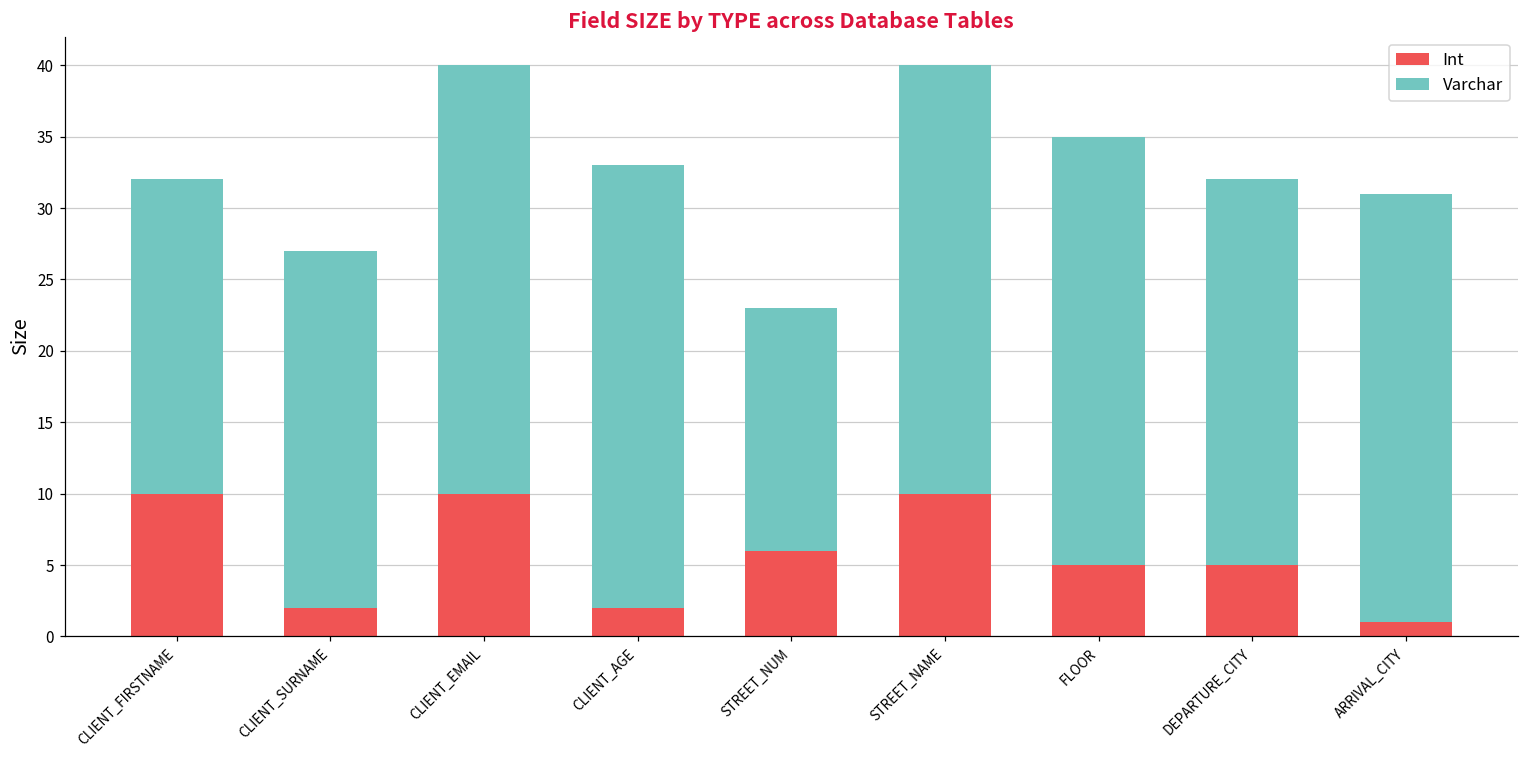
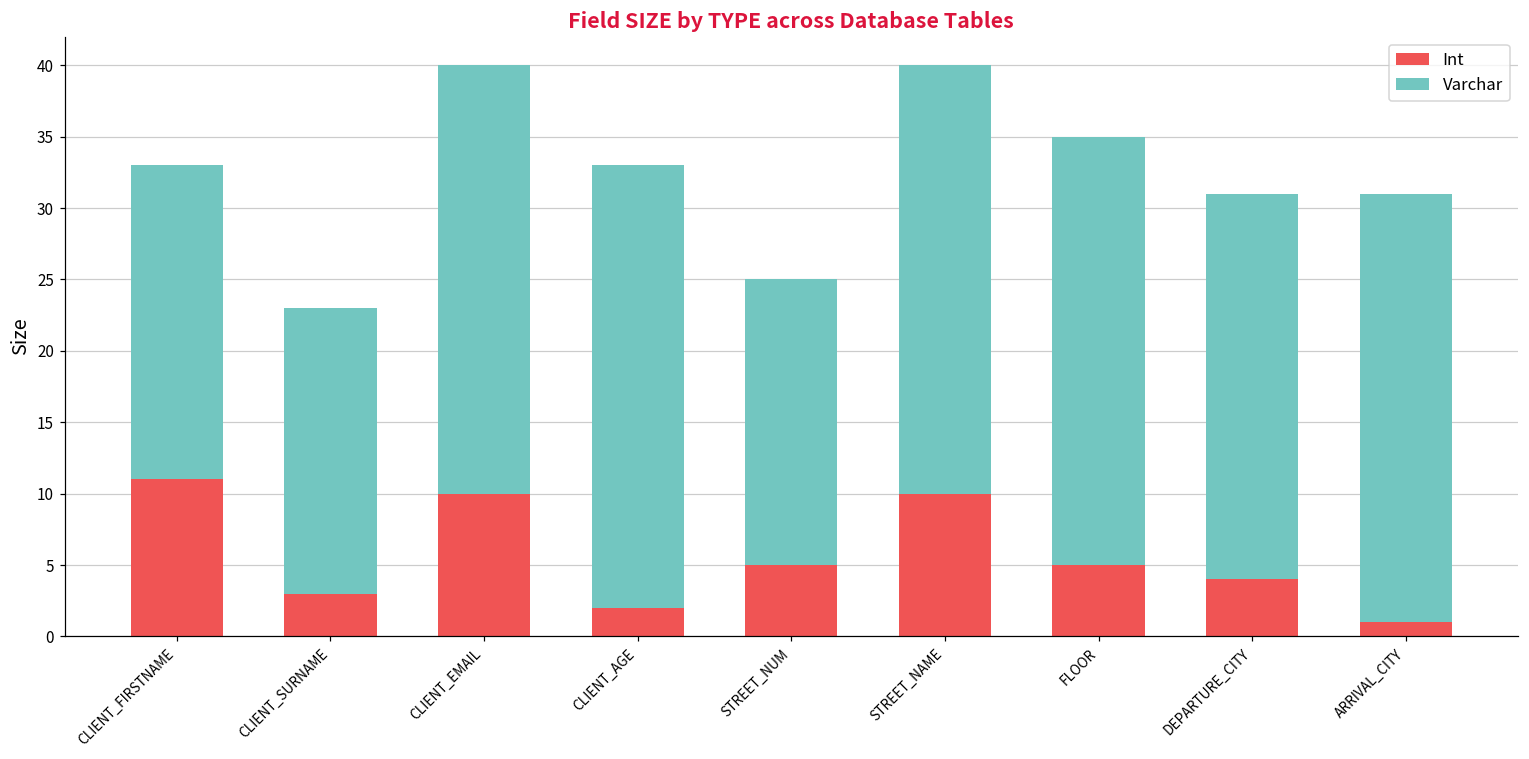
Int, CLIENT_FIRSTNAME: 10 -> 11
Int, CLIENT_SURNAME: 2 -> 3
Varchar, CLIENT_SURNAME: 25 -> 20
Int, STREET_NUM: 6 -> 5
Varchar, STREET_NUM: 17 -> 20
Int, DEPARTURE_CITY: 5 -> 4
